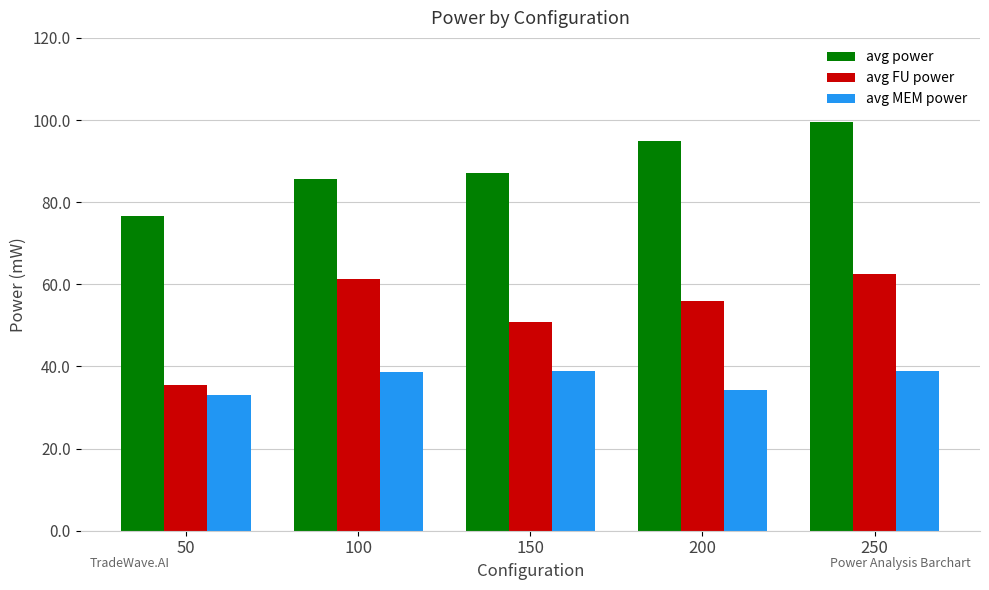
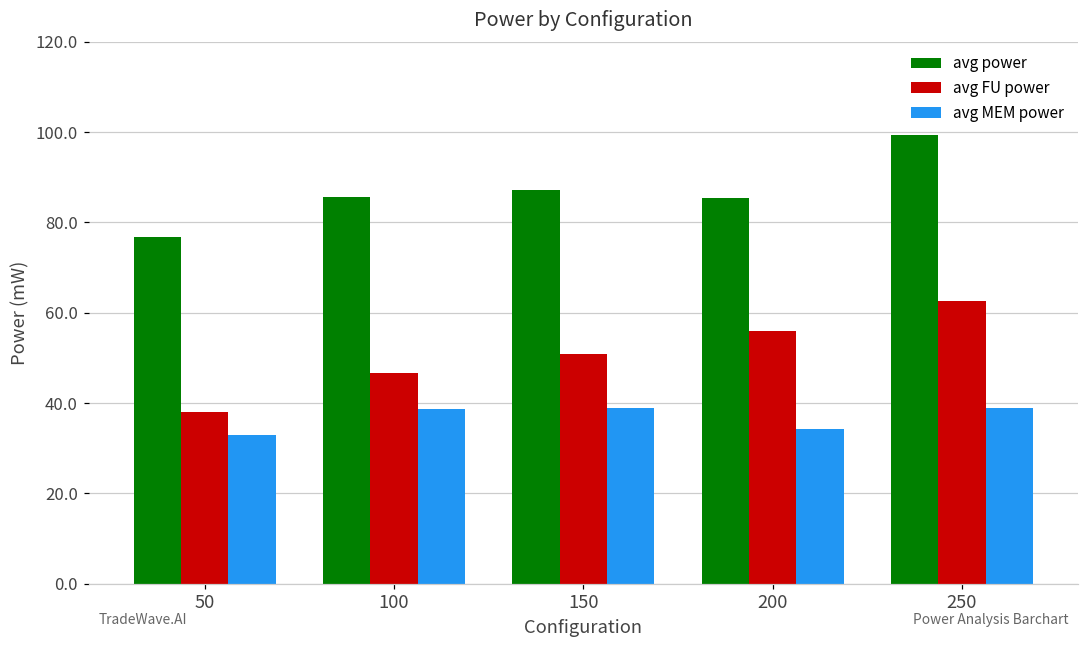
avg FU power, 50: 36 -> 38
avg FU power, 100: 61 -> 47
avg power, 200: 95 -> 85
